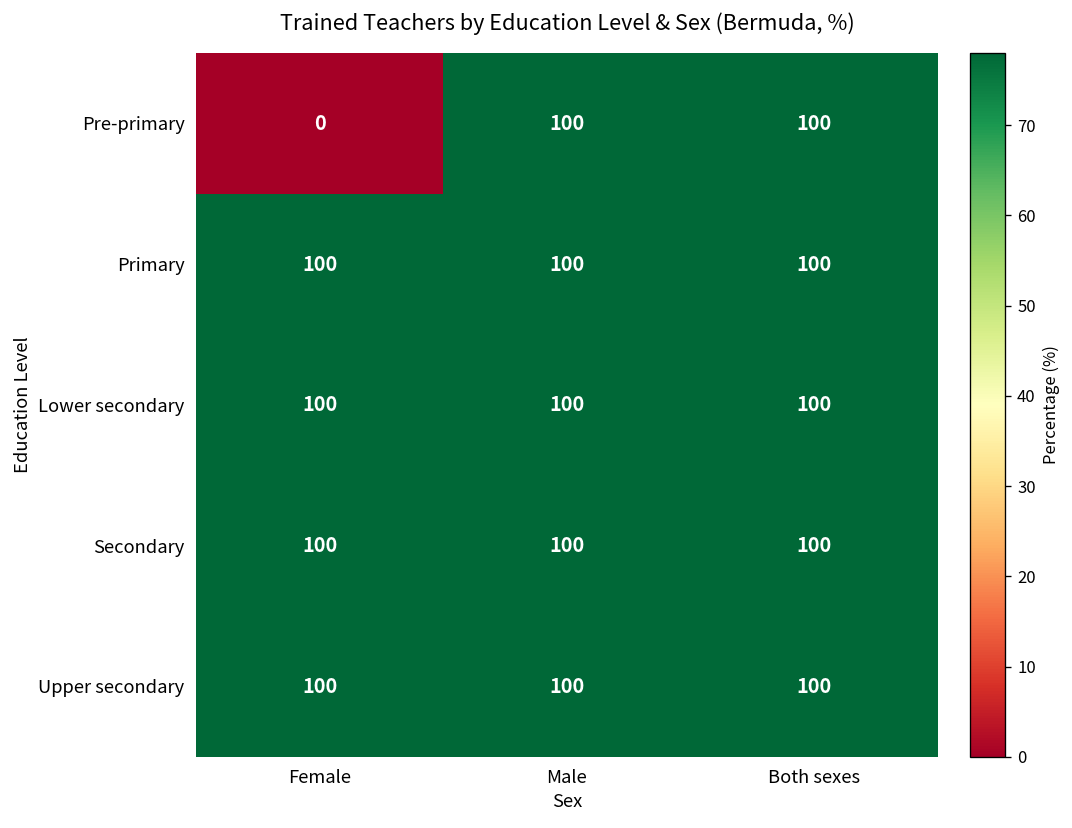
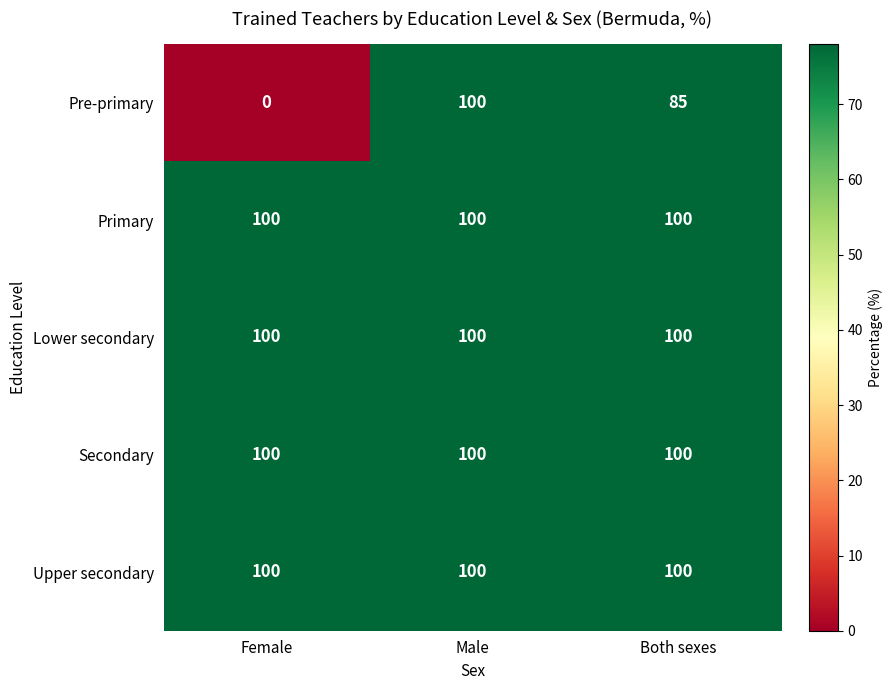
Pre-primary, Both sexes: 100 -> 85
